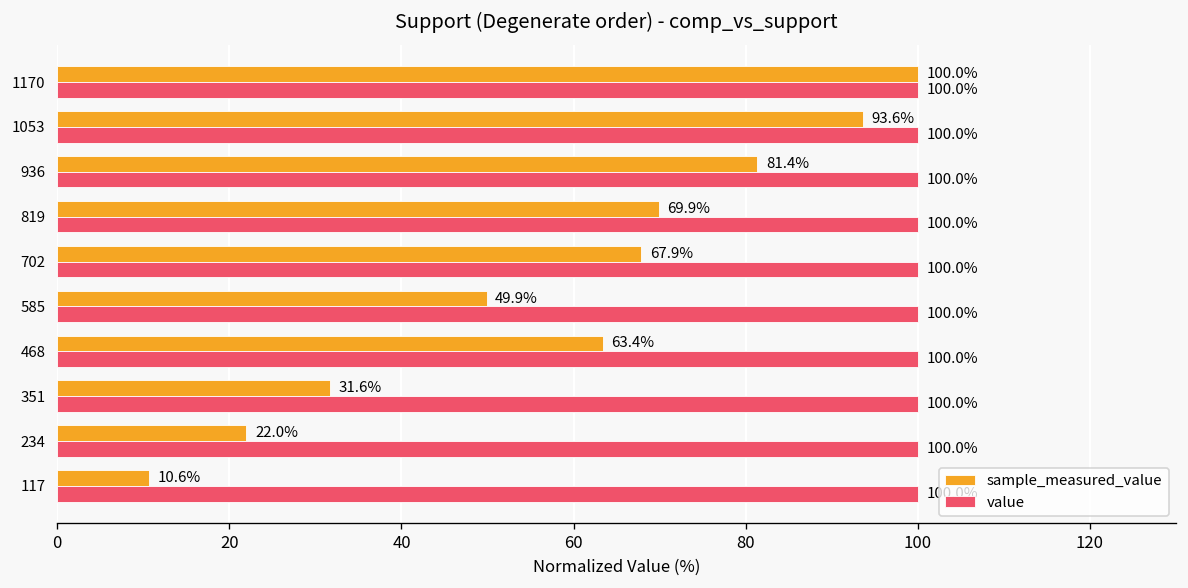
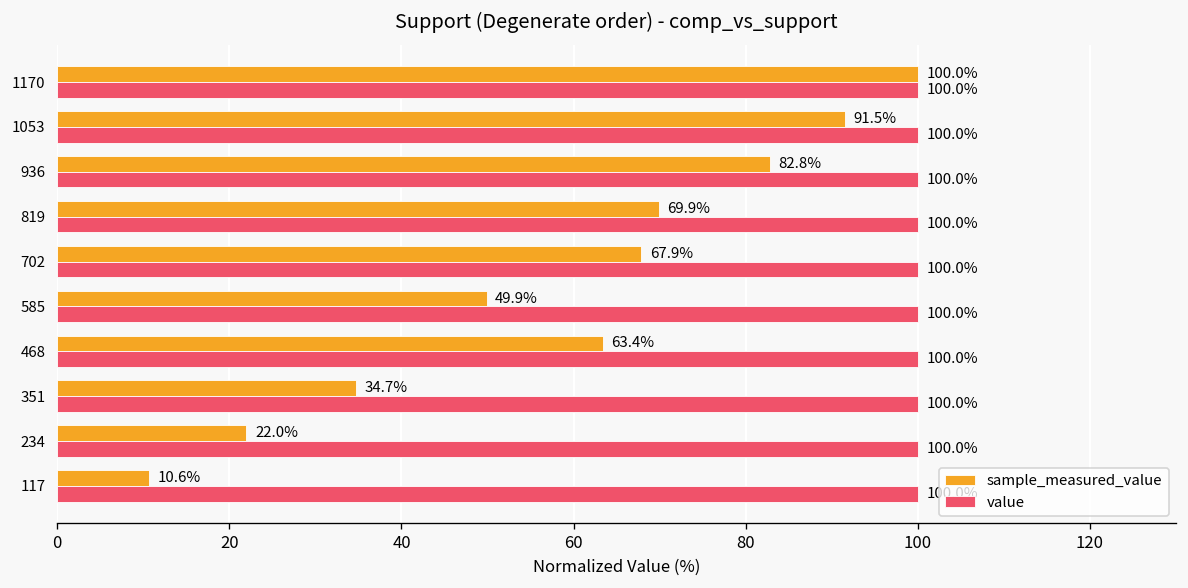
sample_measured_value, 1053: 93.6% -> 91.5%
sample_measured_value, 936: 81.4% -> 82.8%
sample_measured_value, 351: 31.6% -> 34.7%
